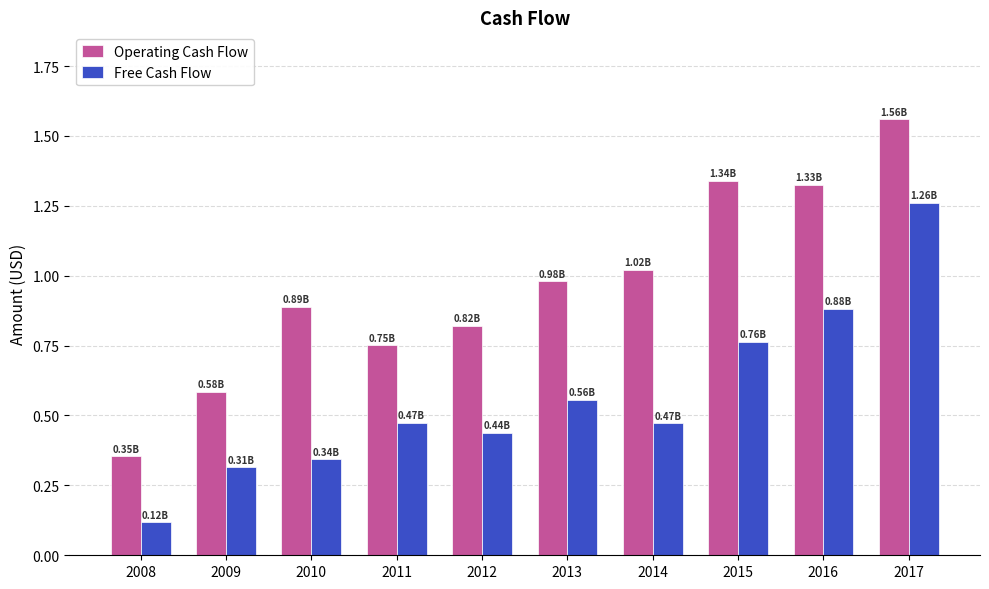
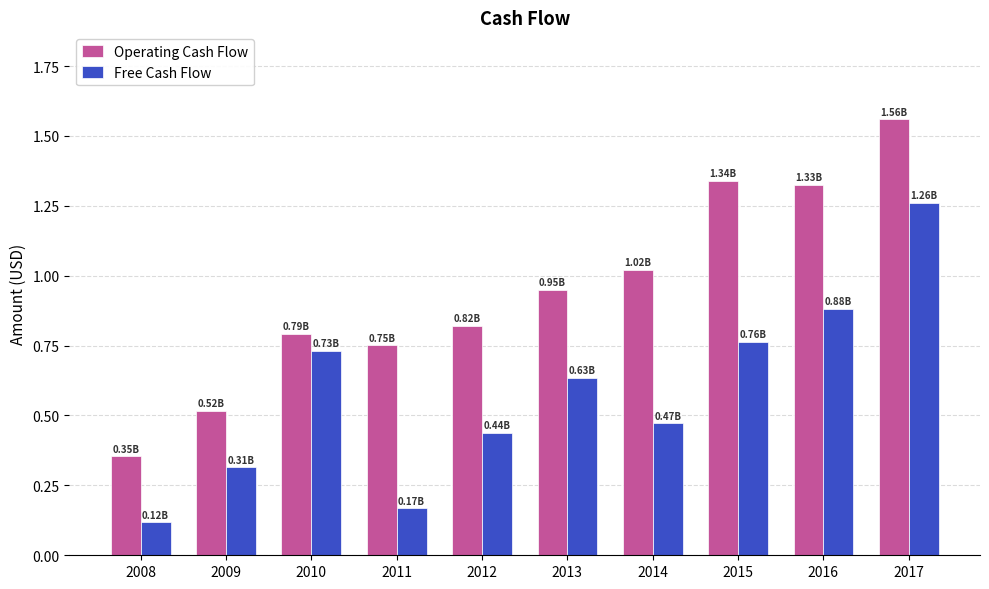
Operating Cash Flow, 2009: 0.58B -> 0.52B
Operating Cash Flow, 2010: 0.89B -> 0.79B
Free Cash Flow, 2010: 0.34B -> 0.73B
Free Cash Flow, 2011: 0.47B -> 0.17B
Operating Cash Flow, 2013: 0.98B -> 0.95B
Free Cash Flow, 2013: 0.56B -> 0.63B
